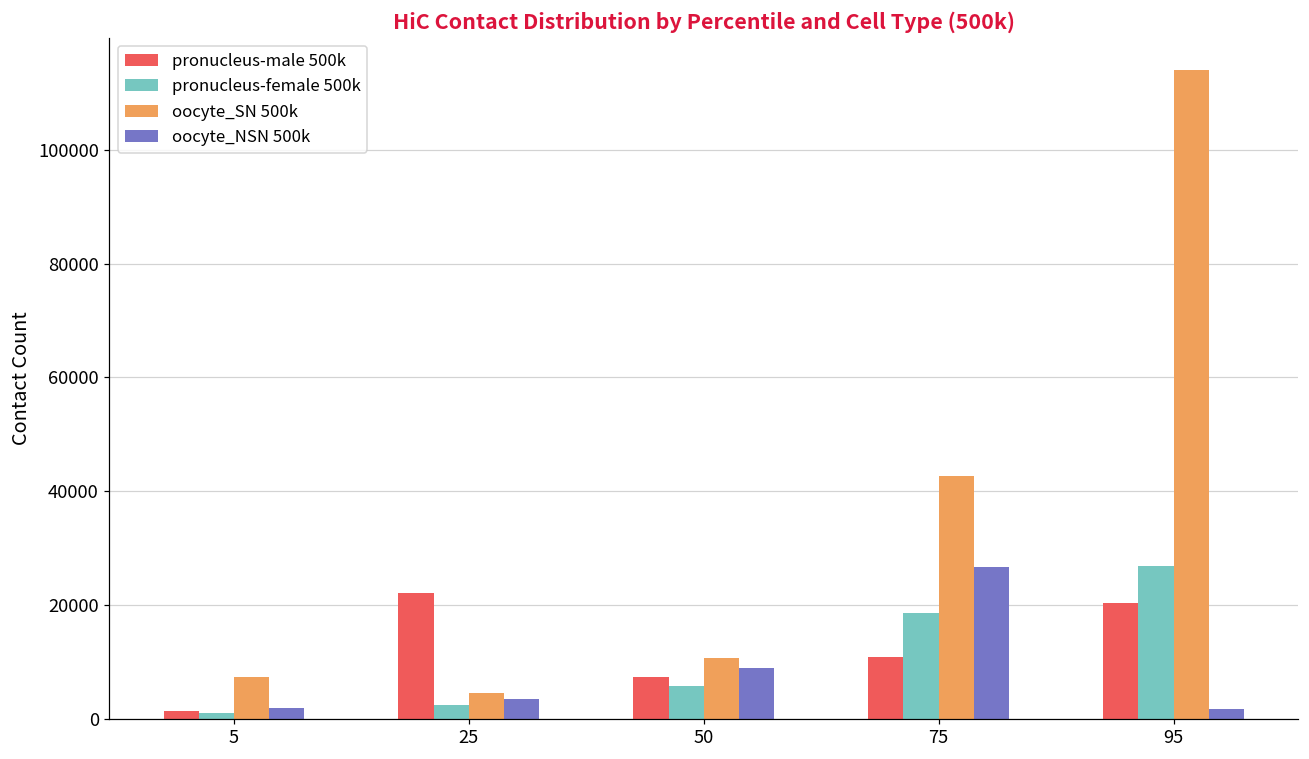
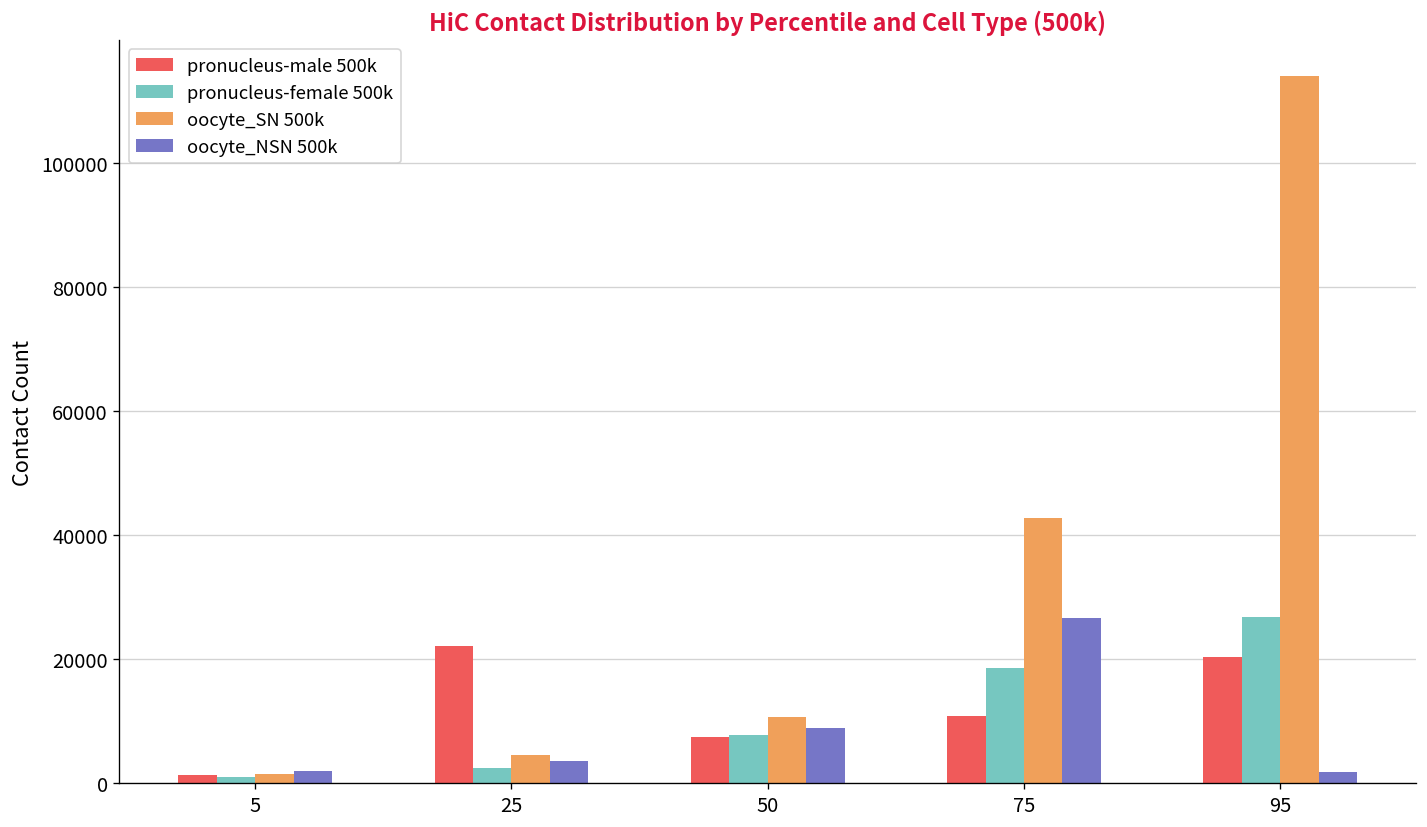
oocyte_SN 500k, 5: 7000 -> 1000
pronucleus-female 500k, 50: 6000 -> 8000
